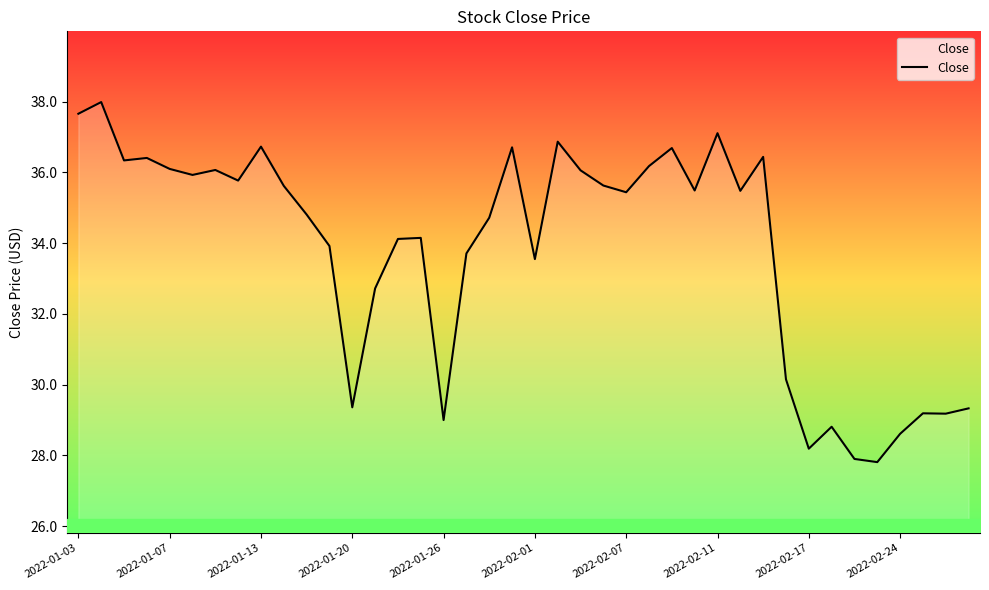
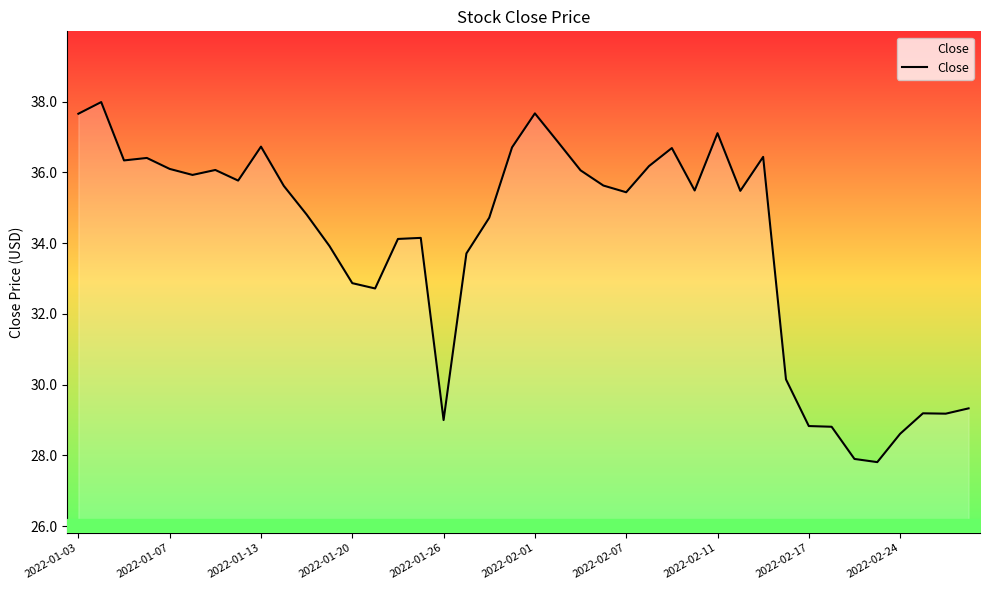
2022-01-20: 29.4 -> 32.9
2022-02-01: 33.6 -> 37.7
2022-02-17: 28.2 -> 28.8
